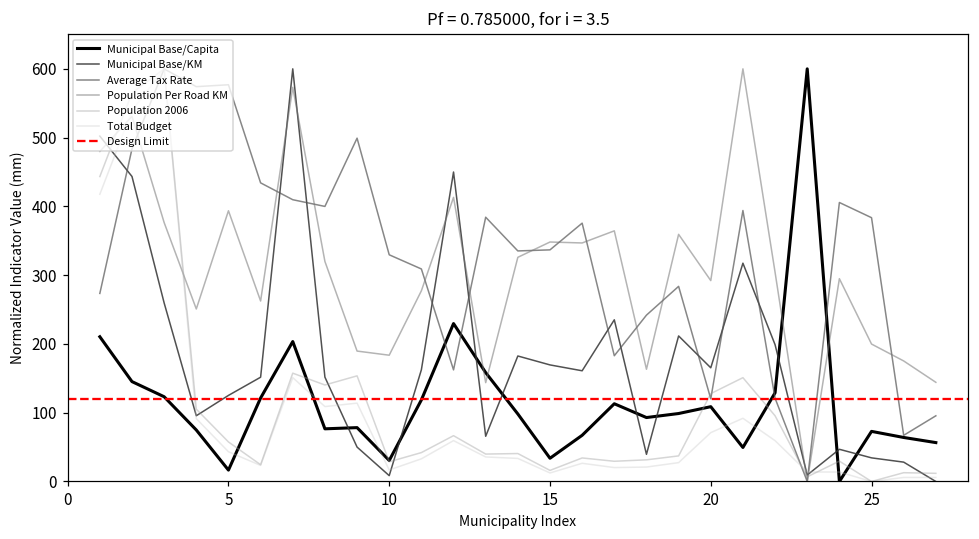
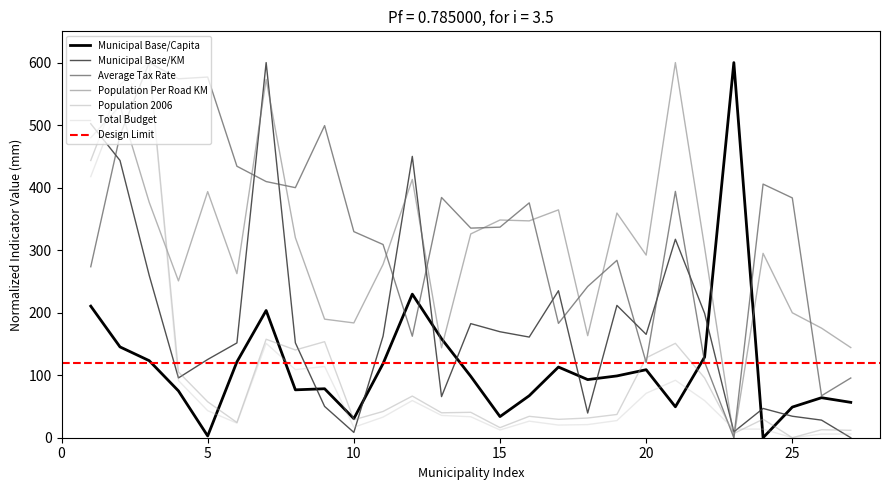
Municipal Base/Capita, 5: 20 -> 0
Municipal Base/Capita, 25: 70 -> 50
